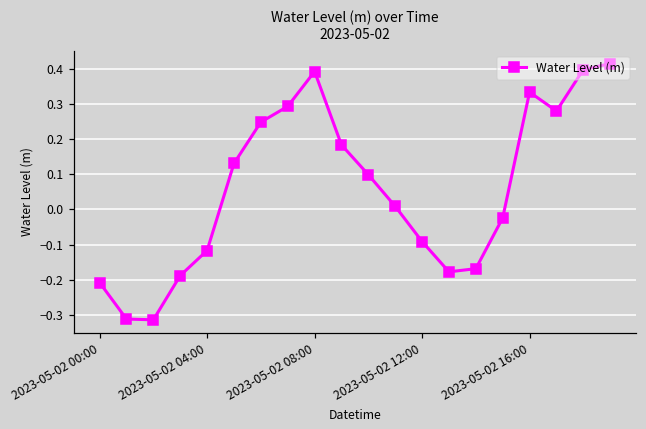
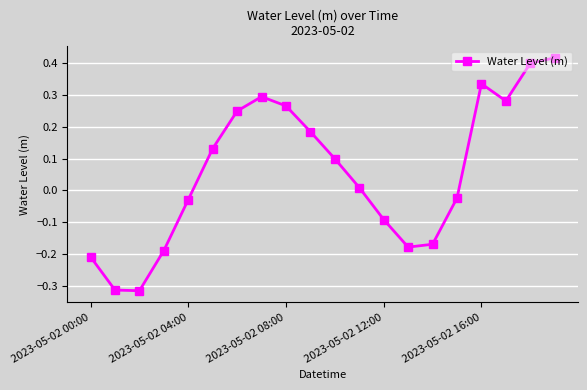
2023-05-02 04:00: -0.12 -> -0.03
2023-05-02 08:00: 0.39 -> 0.27
